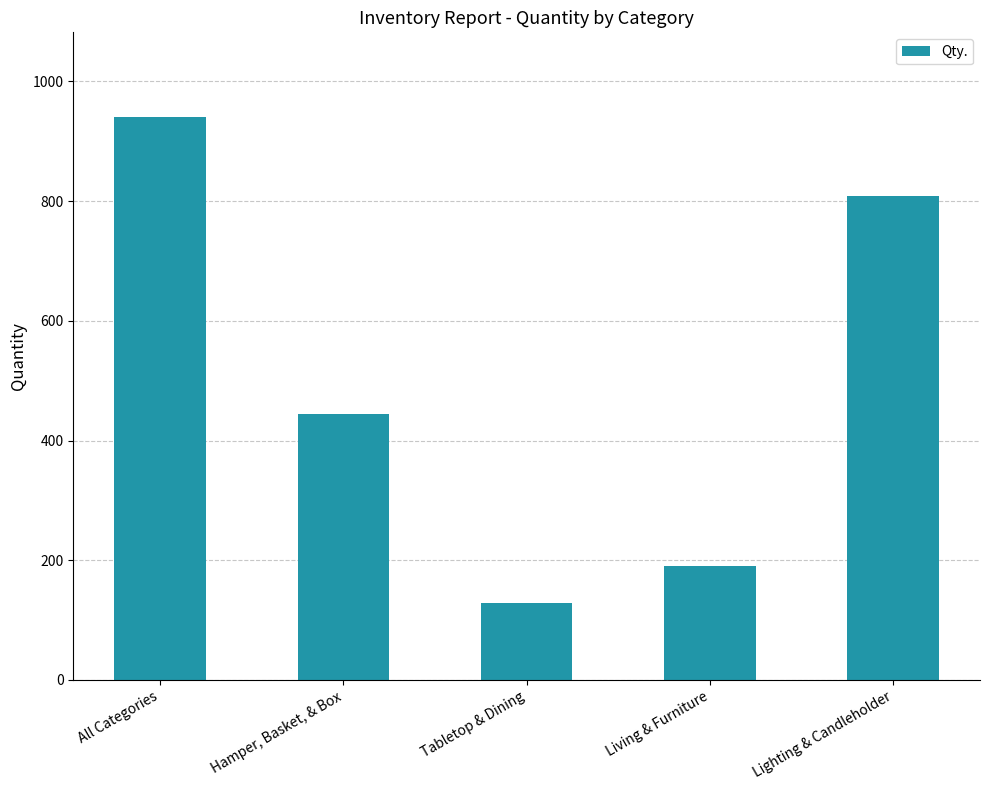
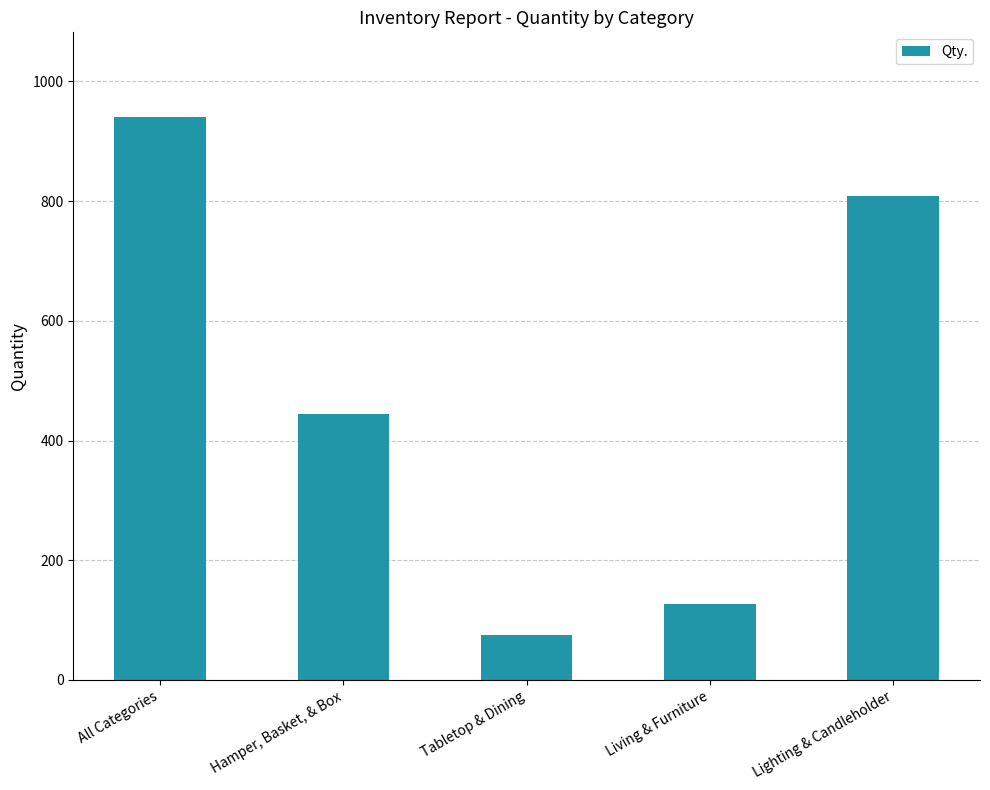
Tabletop & Dining: 130 -> 80
Living & Furniture: 190 -> 130
